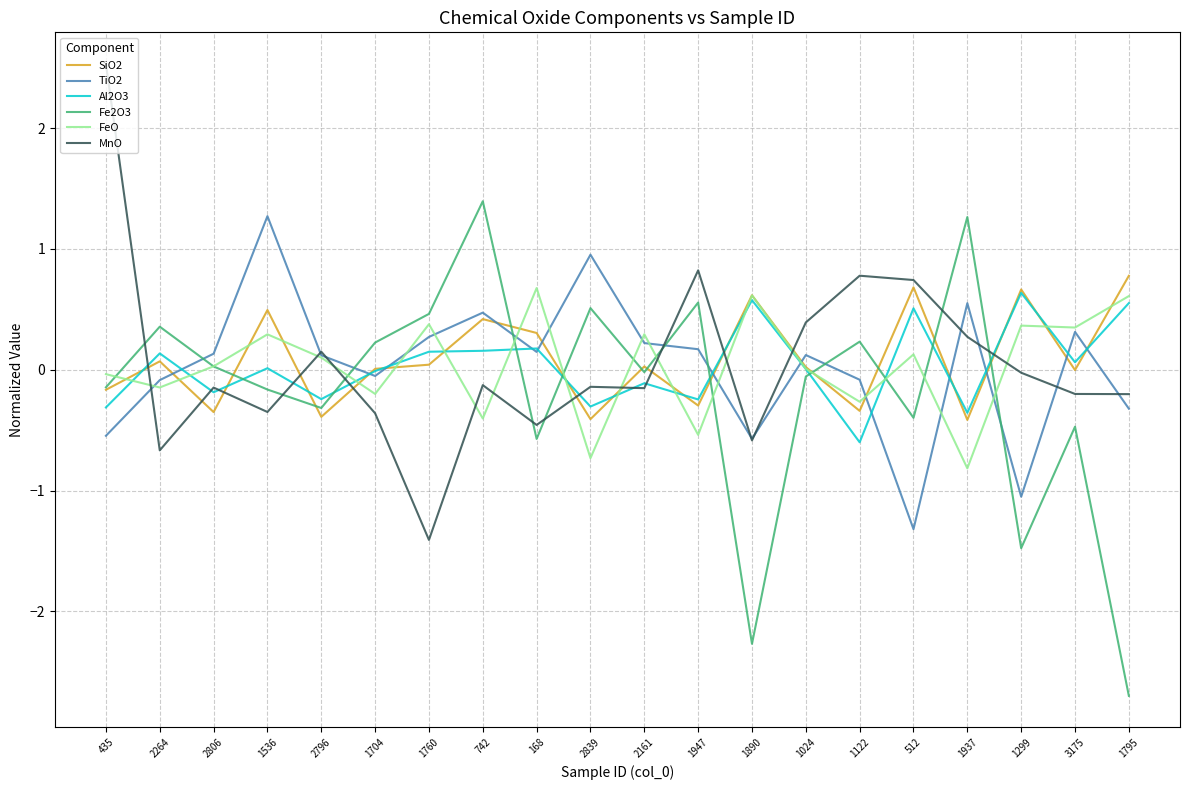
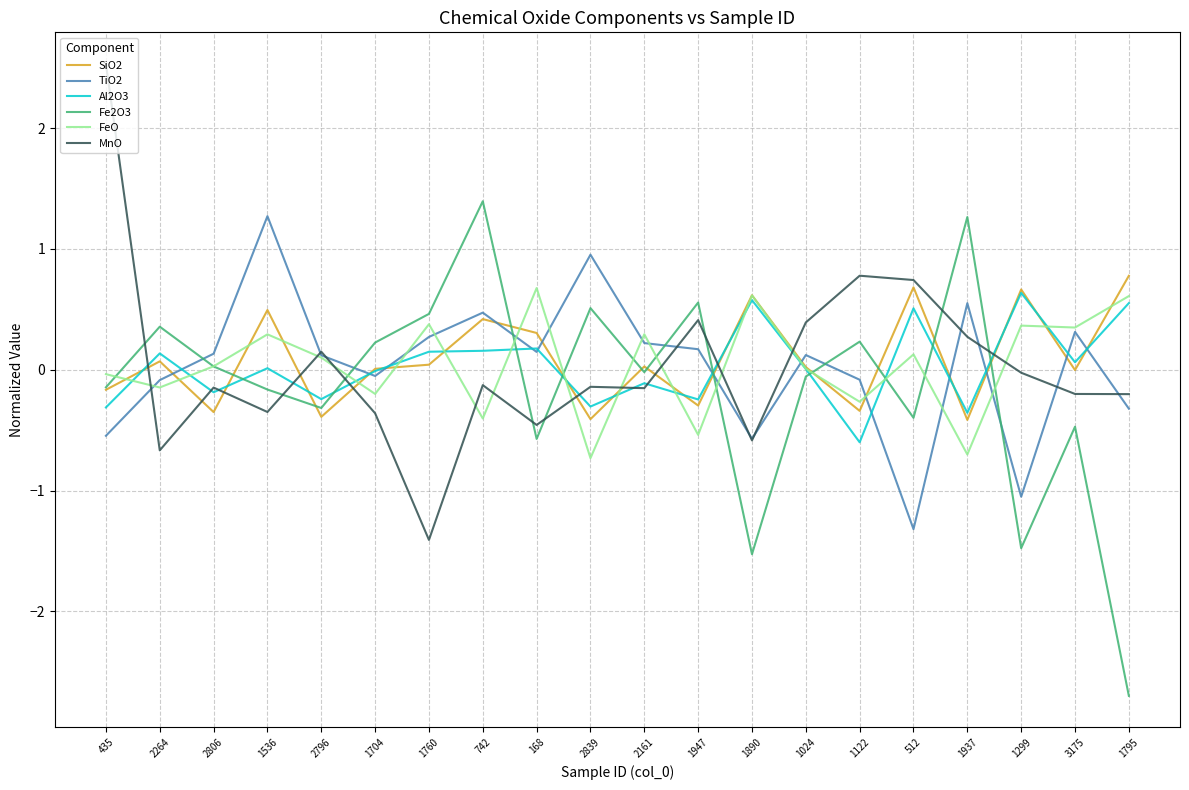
MnO, 1947: 0.82 -> 0.41
Fe2O3, 1890: -2.27 -> -1.53
FeO, 1937: -0.82 -> -0.70
